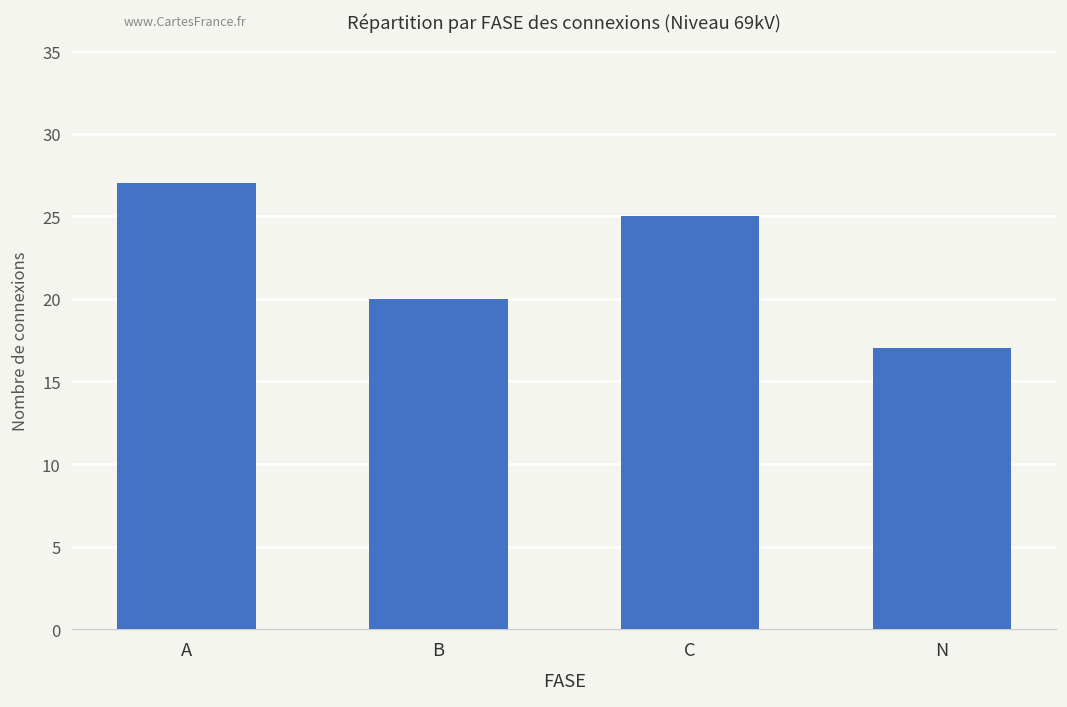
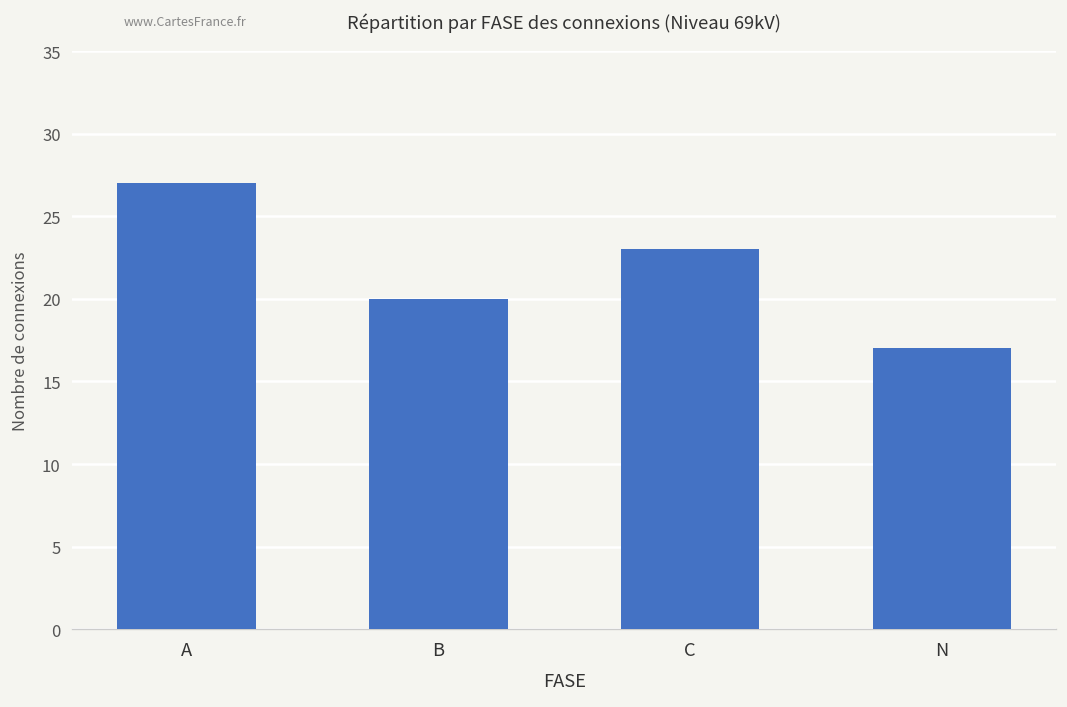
C: 25 -> 23
